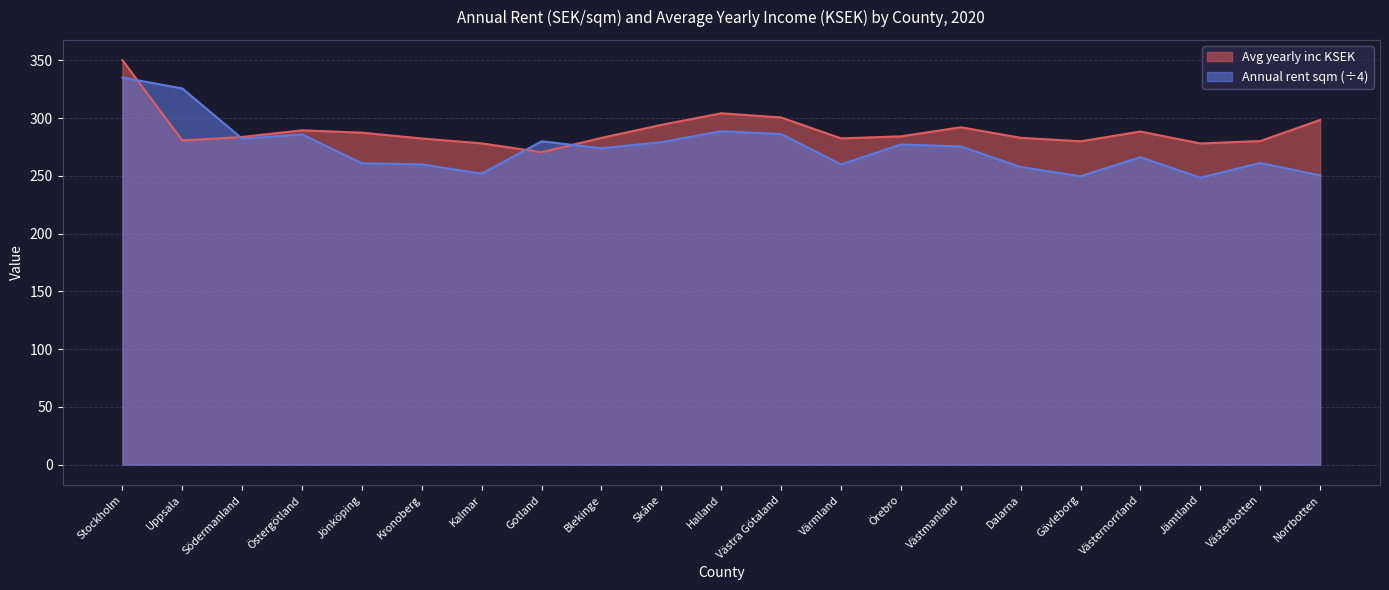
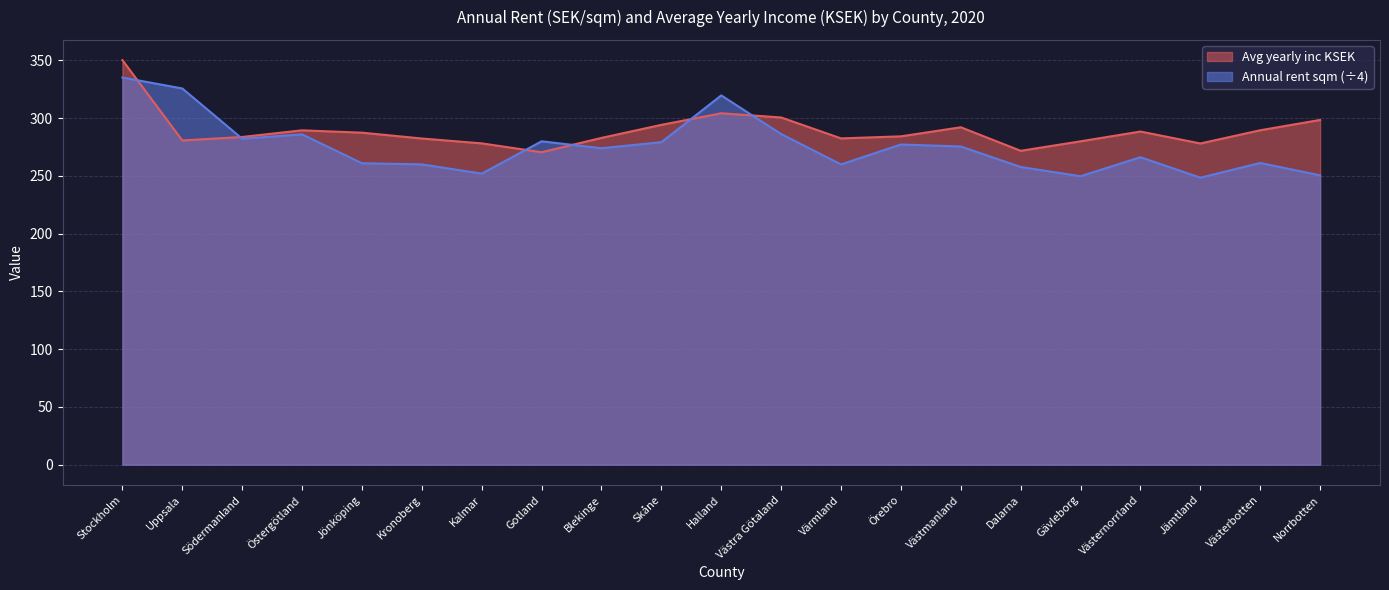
Annual rent sqm (÷4), Halland: 289 -> 320
Avg yearly inc KSEK, Dalarna: 283 -> 272
Avg yearly inc KSEK, Västerbotten: 280 -> 290
